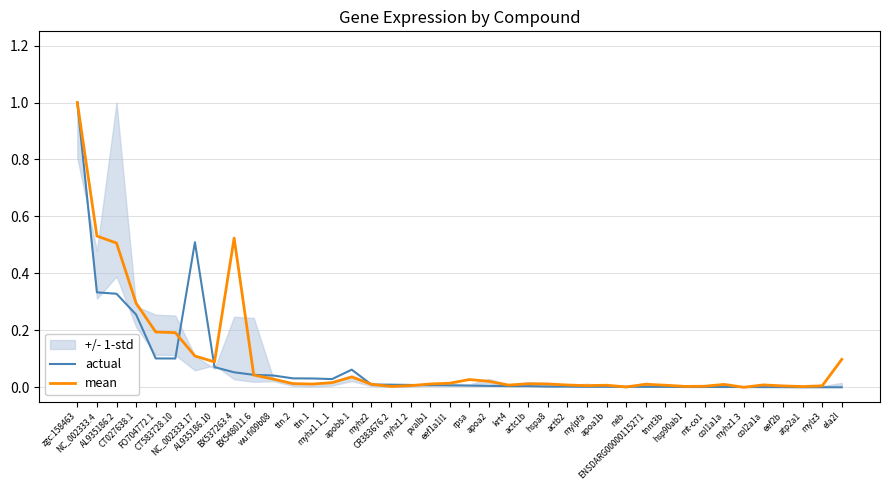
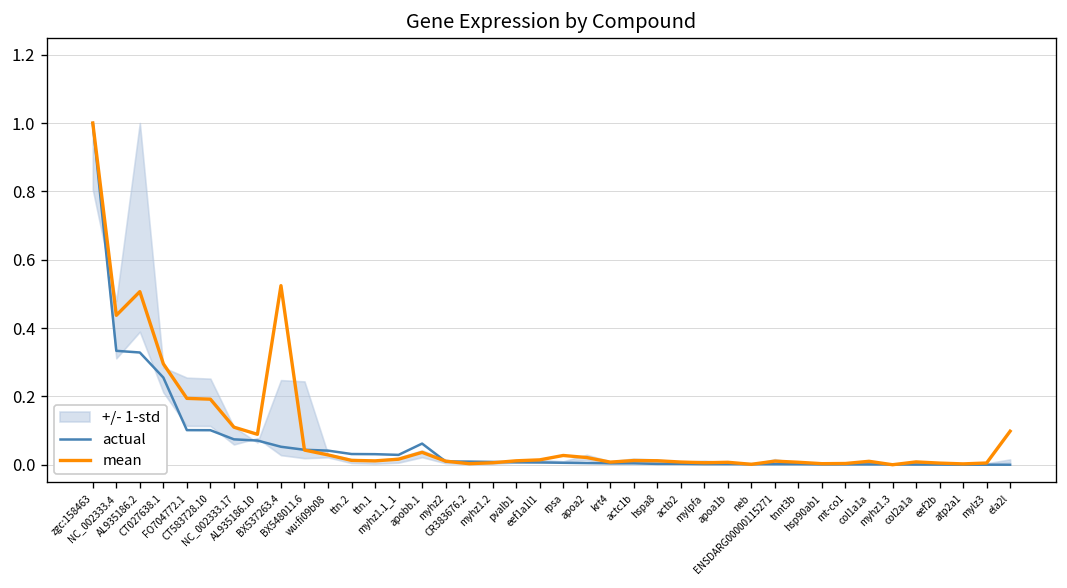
mean, NC_002333.4: 0.53 -> 0.44
actual, NC_002333.17: 0.51 -> 0.07
